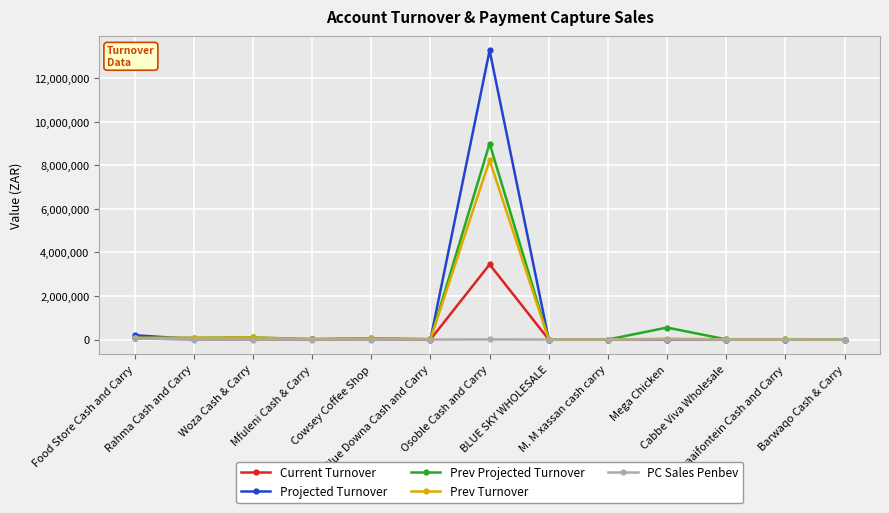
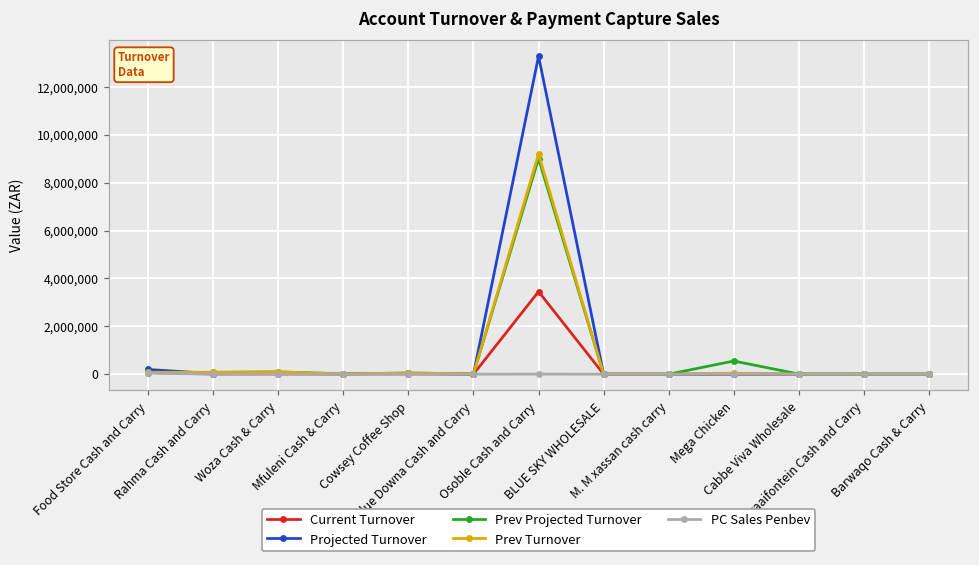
Prev Turnover, Osoble Cash and Carry: 8,200,000 -> 9,200,000
